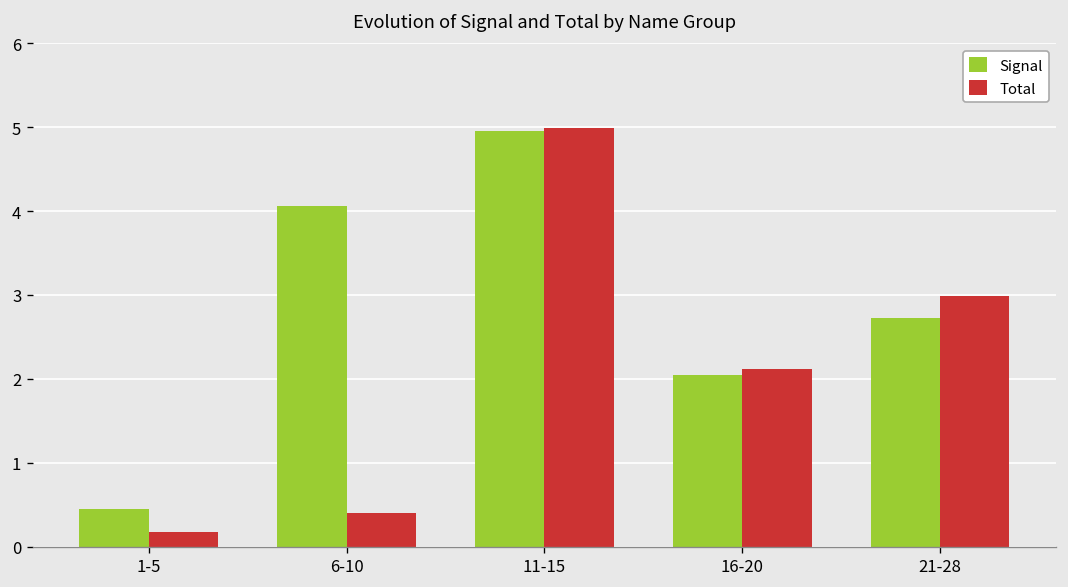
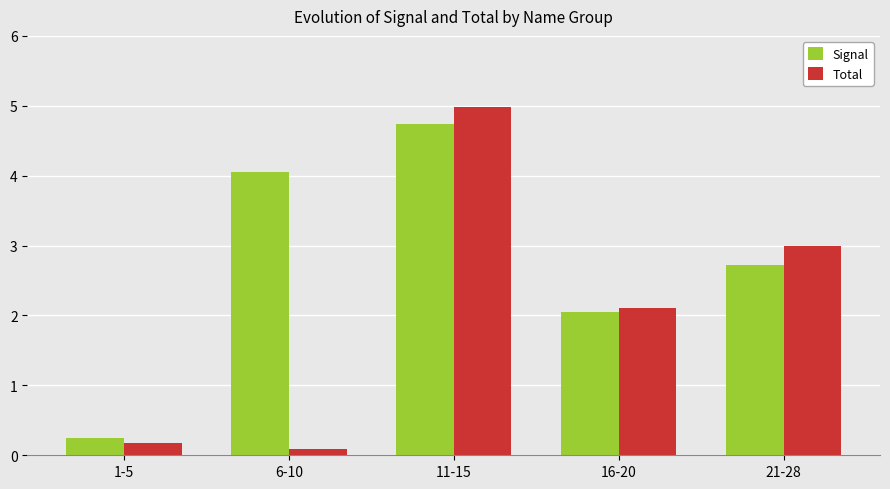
Signal, 1-5: 0.4 -> 0.3
Total, 6-10: 0.4 -> 0.1
Signal, 11-15: 5.0 -> 4.7
